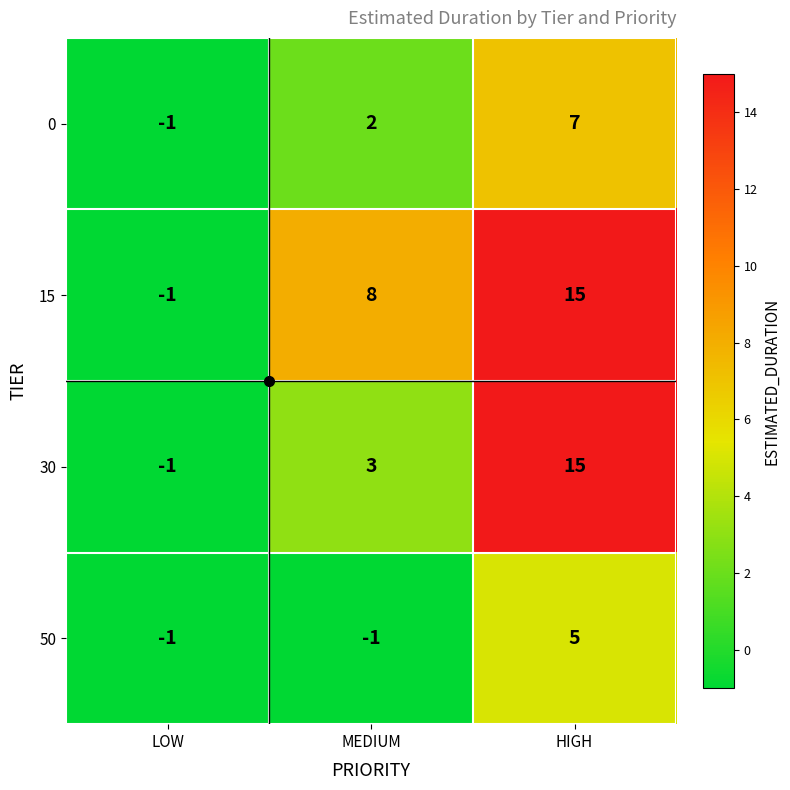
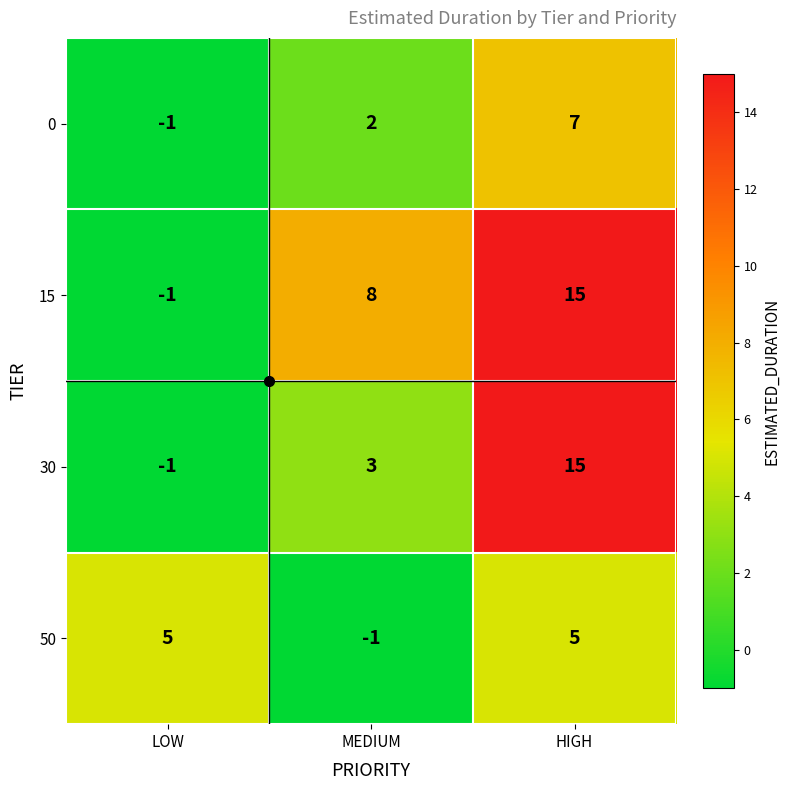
50, LOW: -1 -> 5
